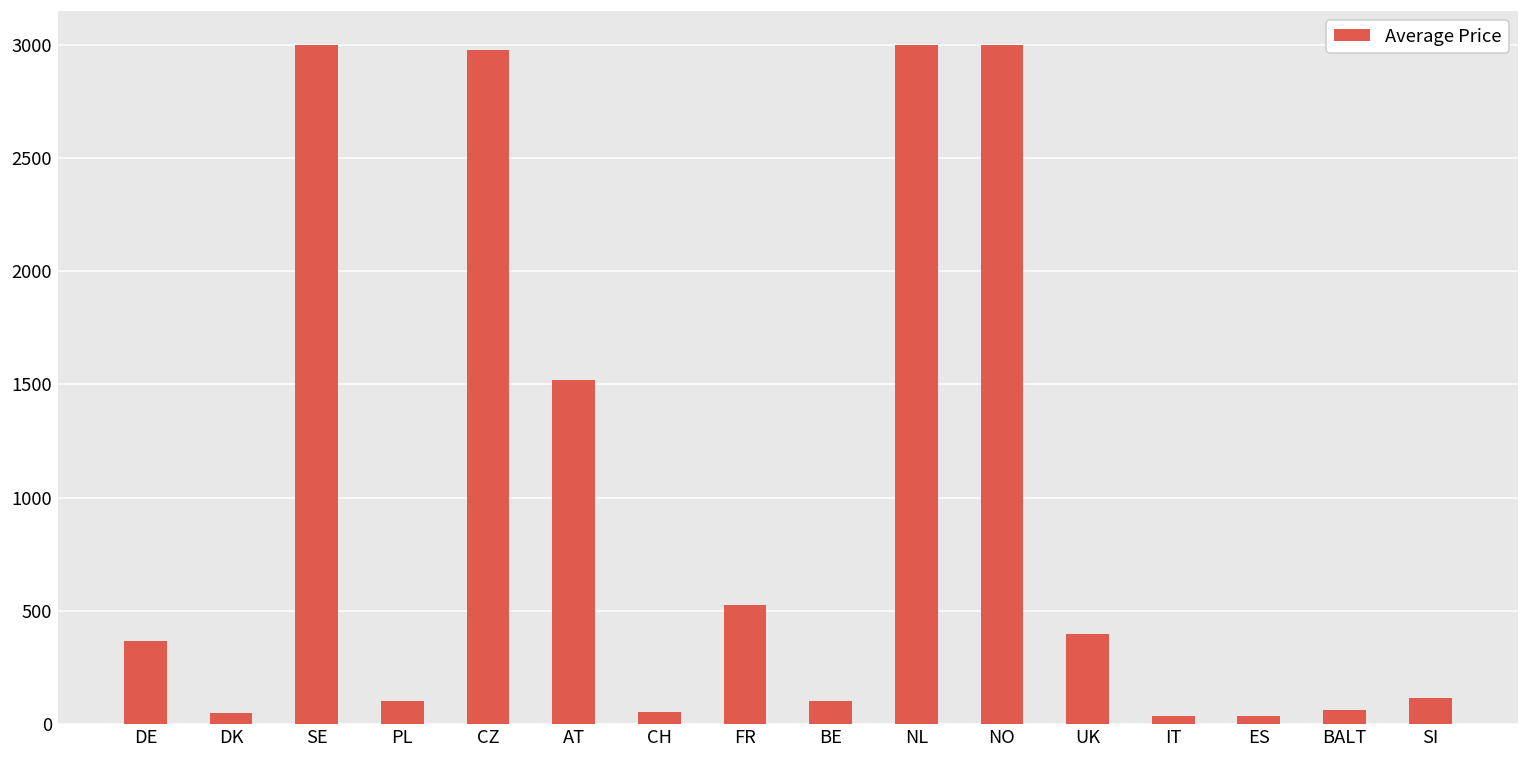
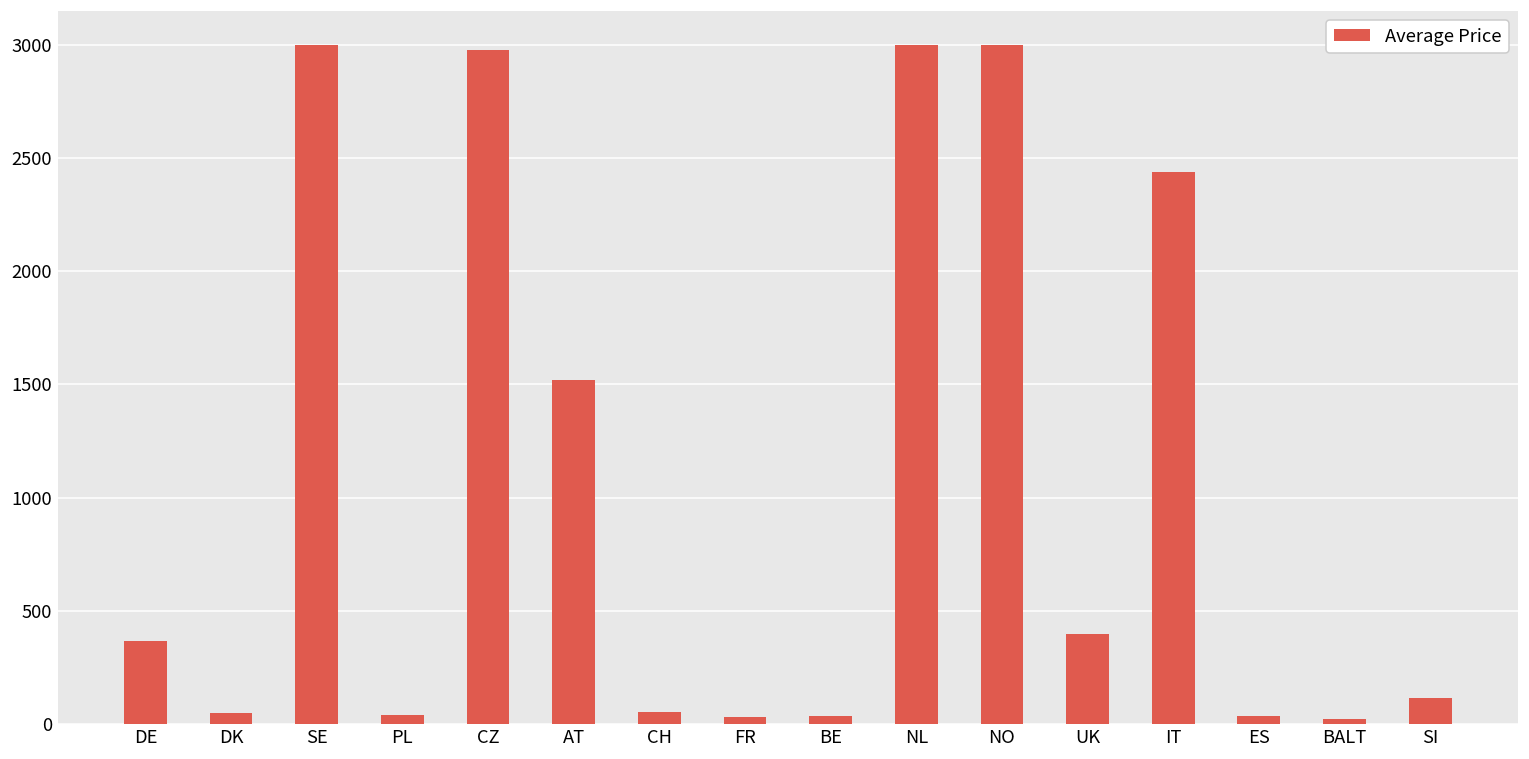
PL: 100 -> 40
FR: 530 -> 30
BE: 100 -> 30
IT: 30 -> 2440
BALT: 60 -> 20
